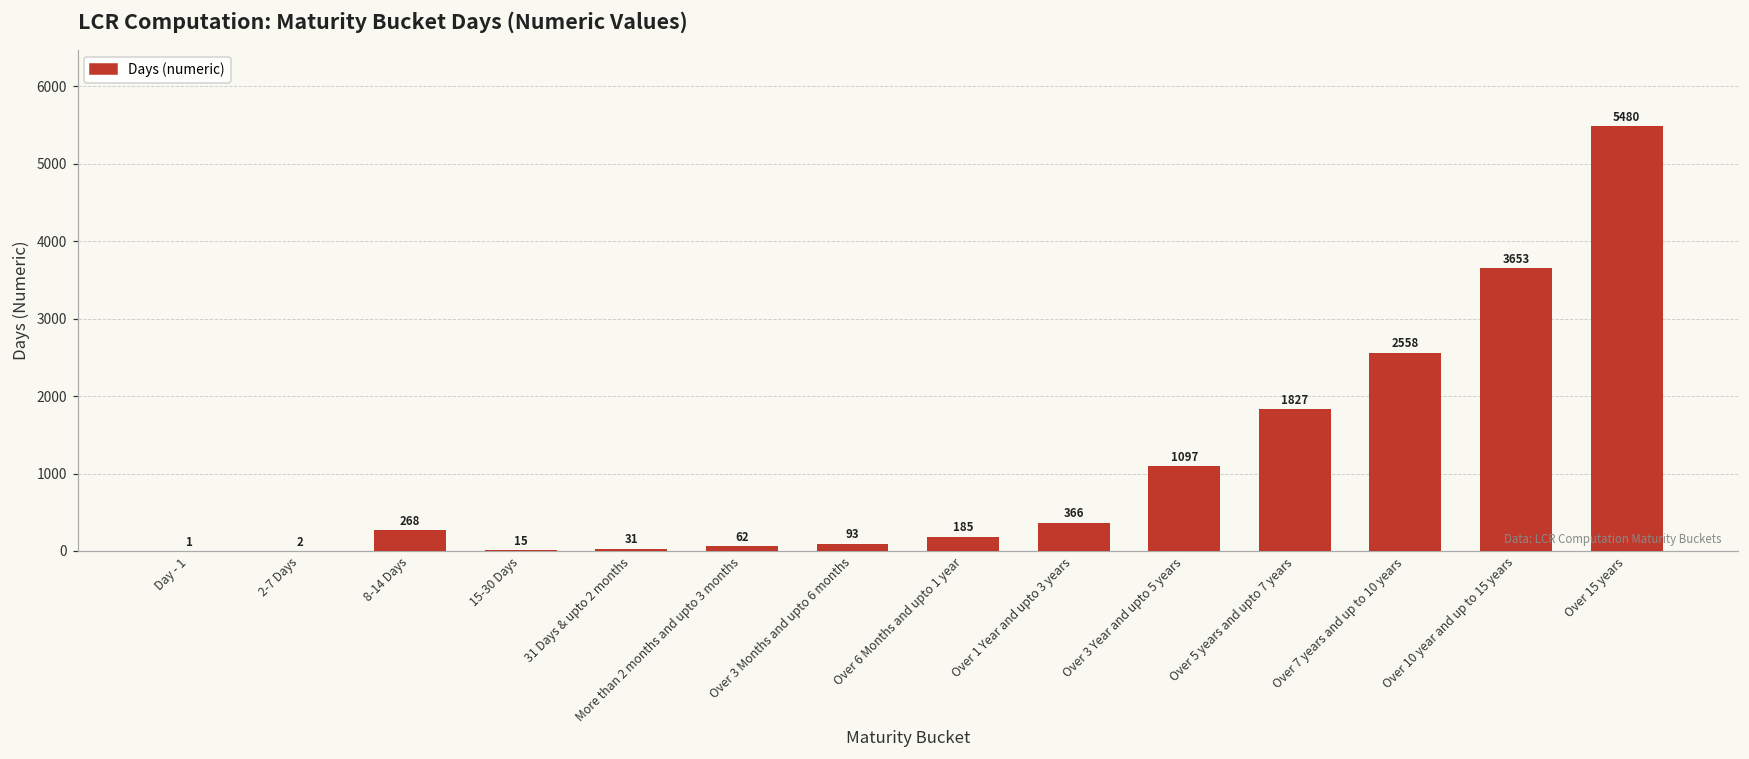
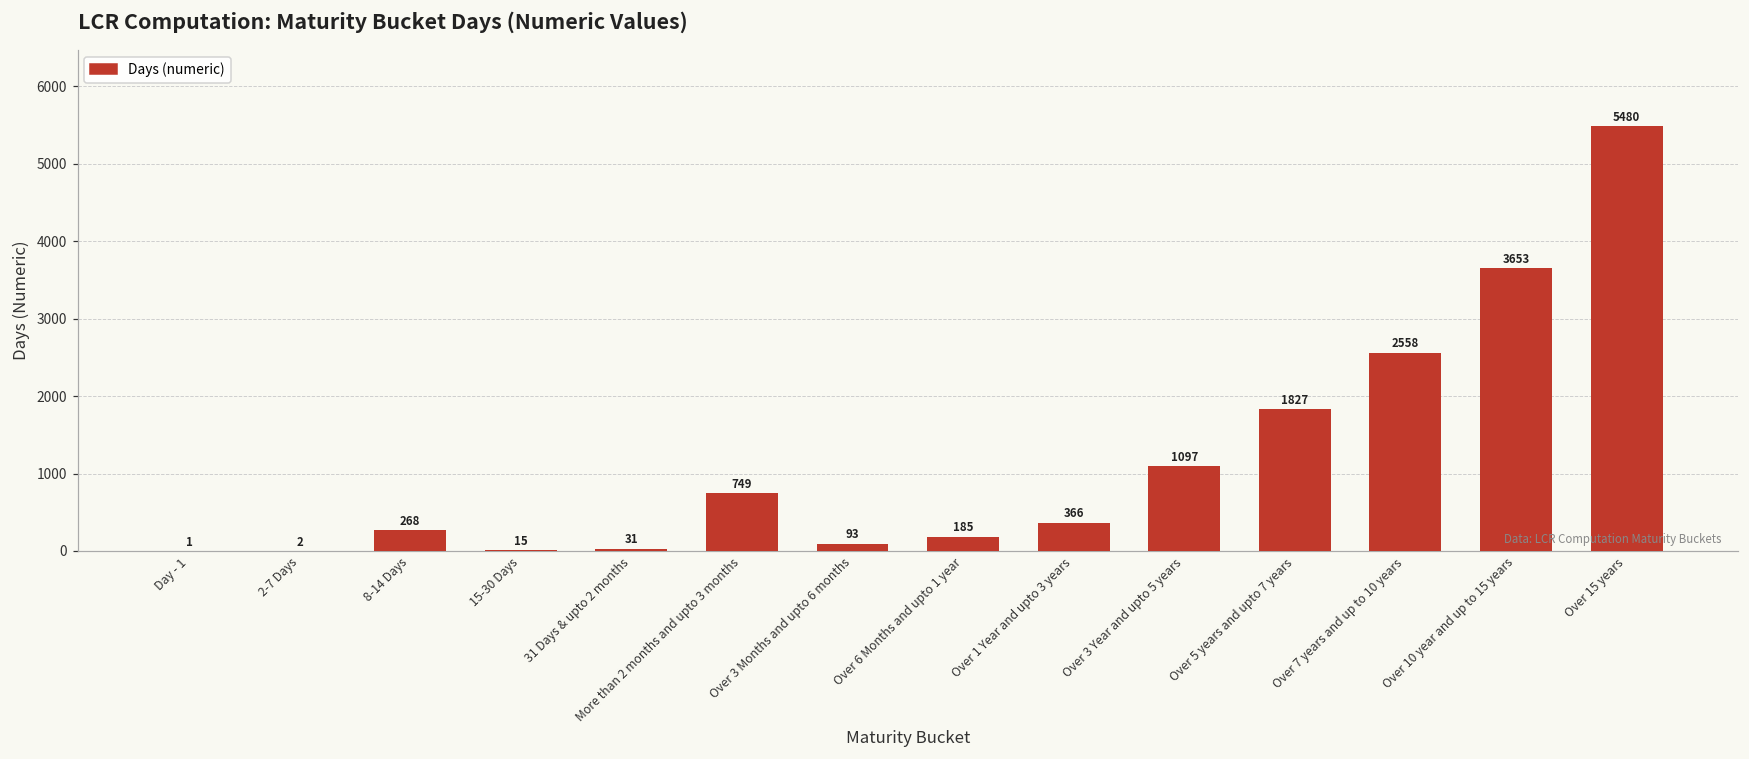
More than 2 months and upto 3 months: 62 -> 749
